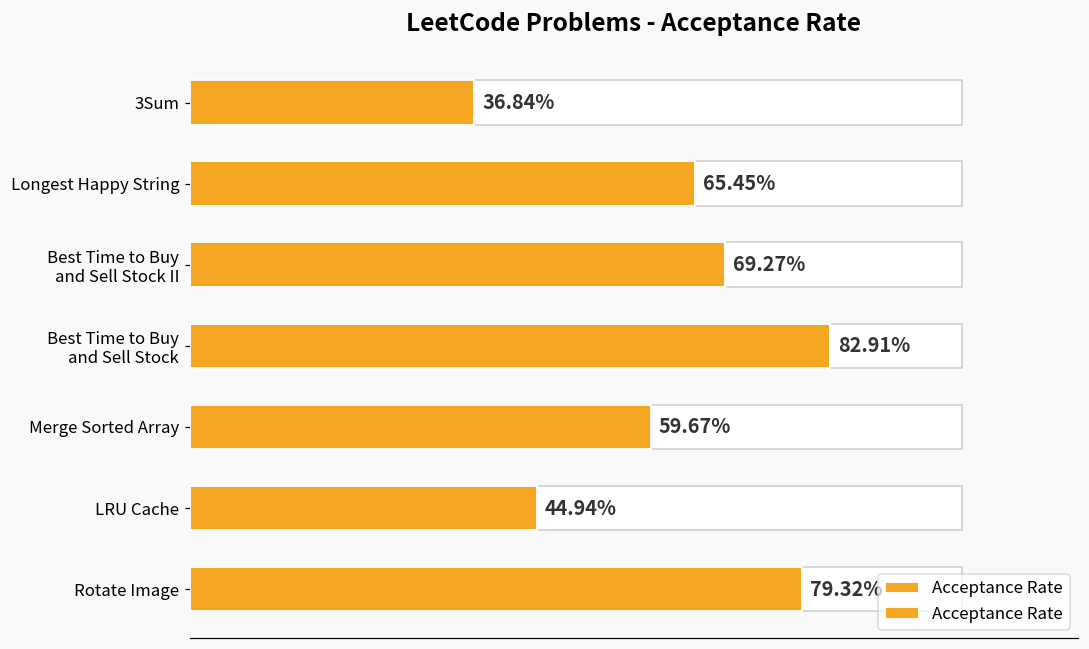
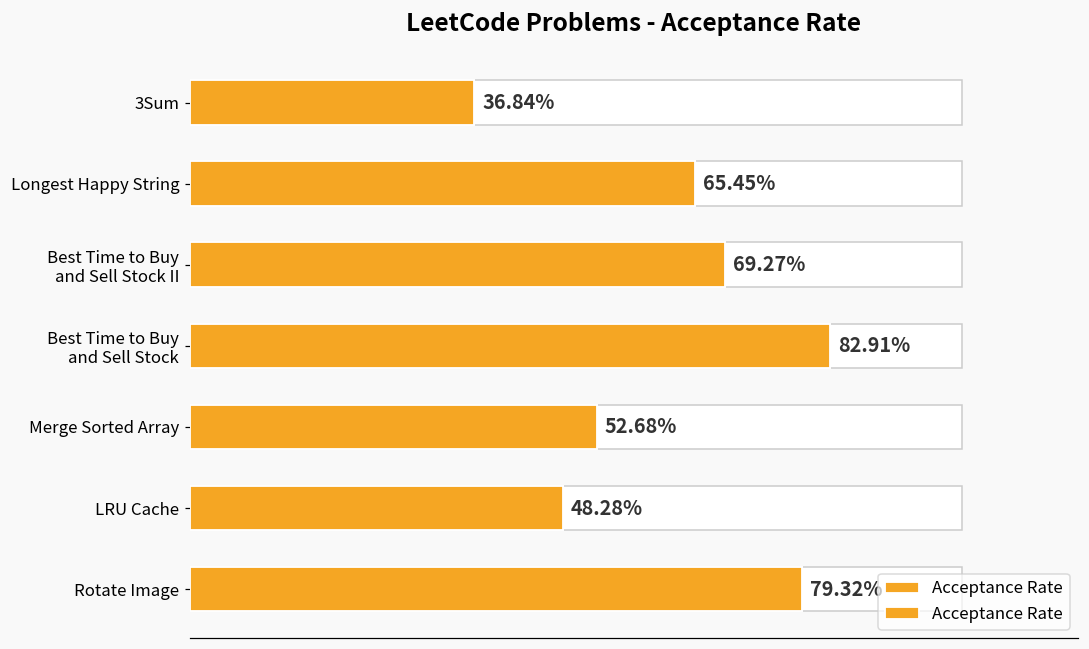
Acceptance Rate, Merge Sorted Array: 59.67% -> 52.68%
Acceptance Rate, LRU Cache: 44.94% -> 48.28%
